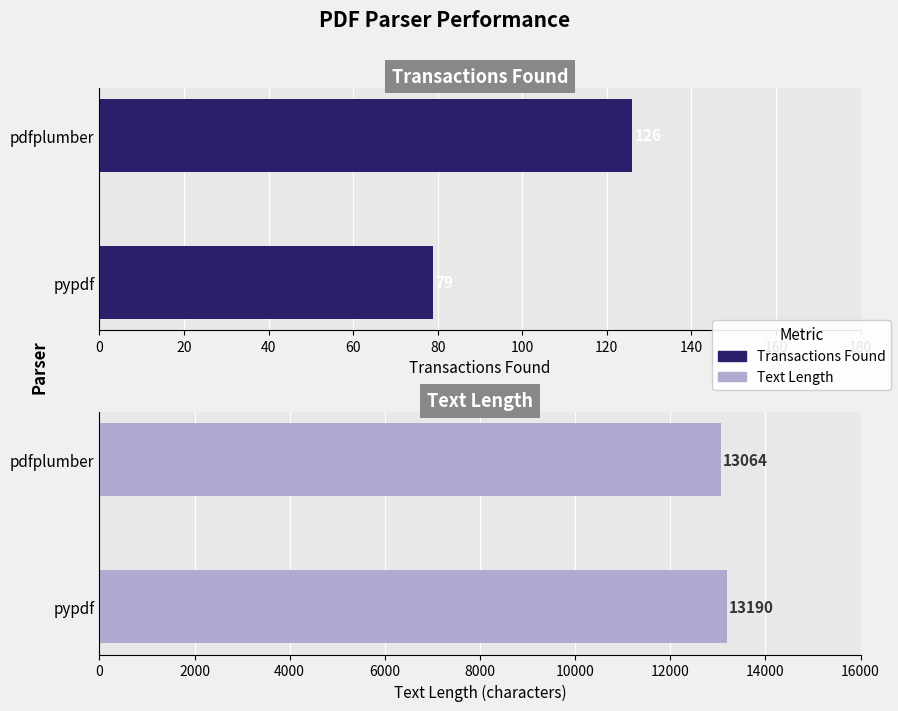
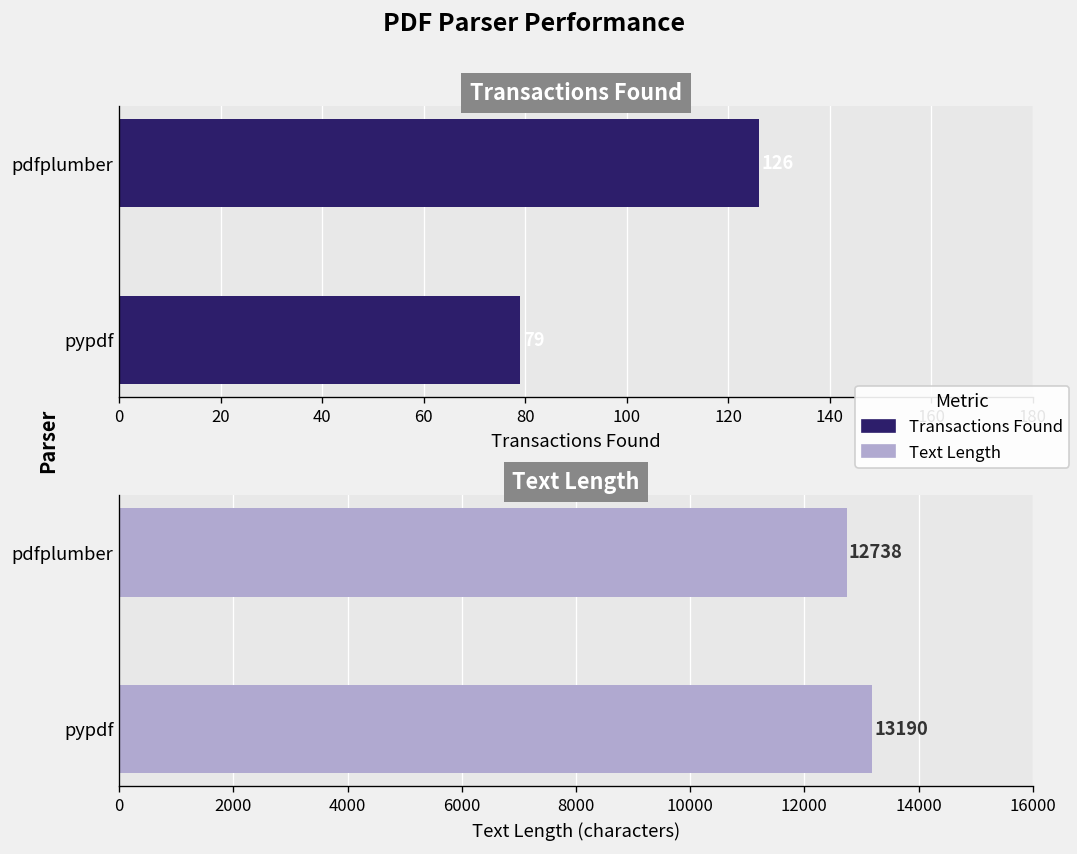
Text Length, pdfplumber: 13064 -> 12738
